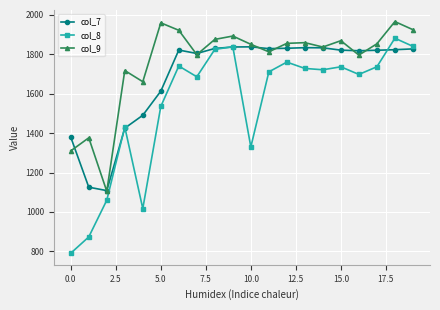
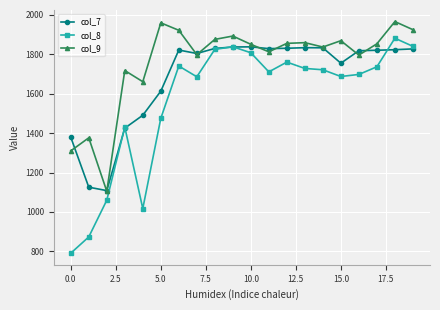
col_8, 5.0: 1540 -> 1470
col_8, 10.0: 1330 -> 1810
col_7, 15.0: 1820 -> 1750
col_8, 15.0: 1740 -> 1690
